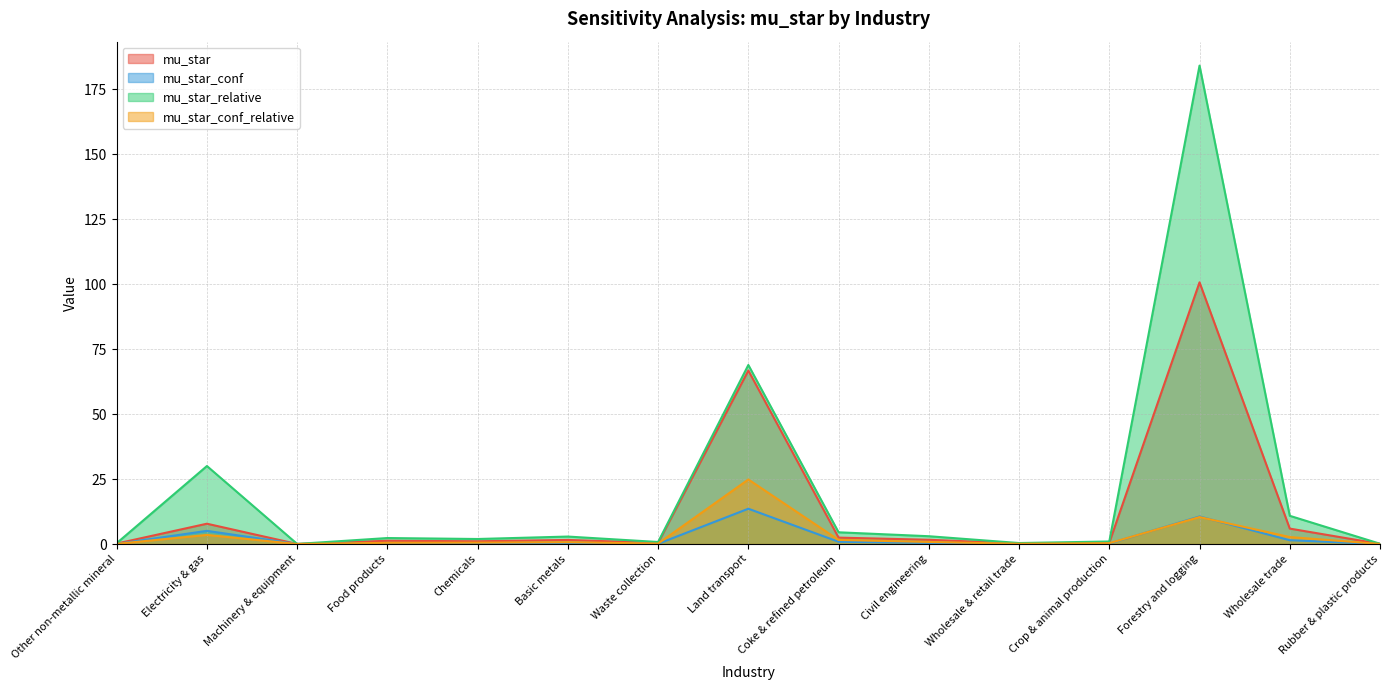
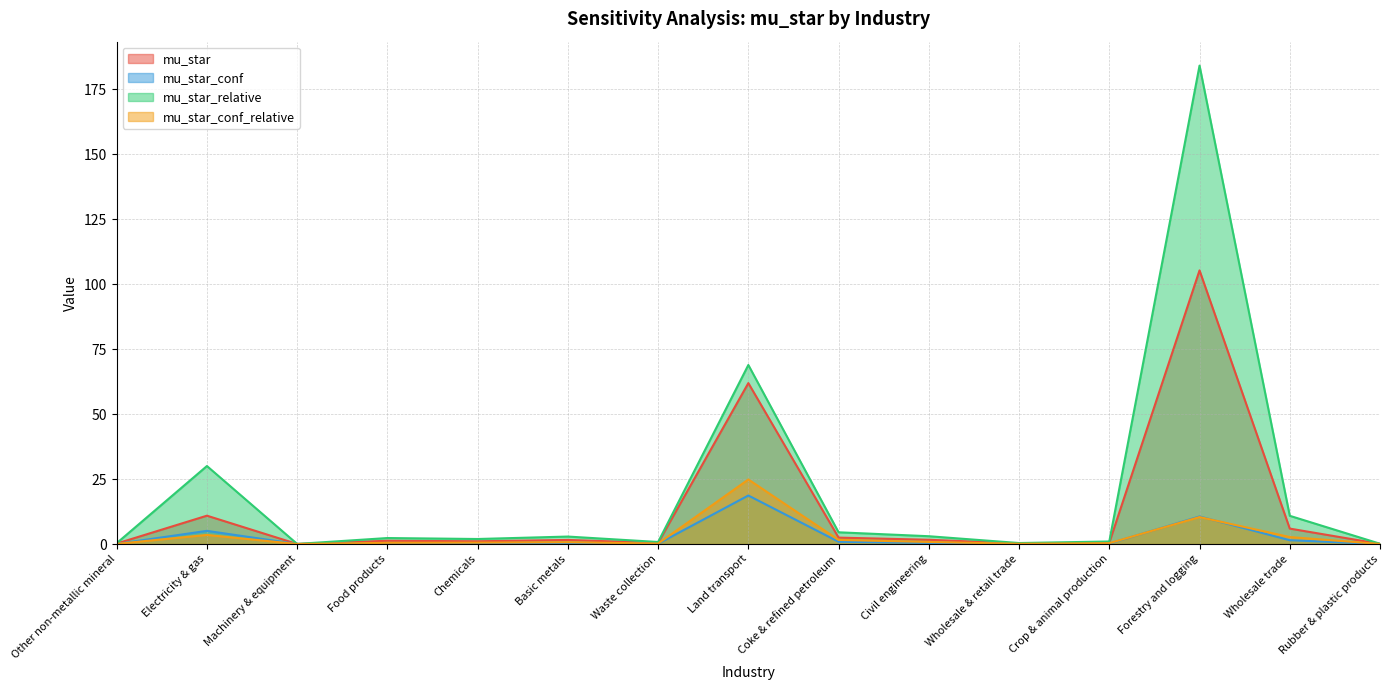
mu_star, Electricity & gas: 8 -> 11
mu_star, Land transport: 67 -> 62
mu_star_conf, Land transport: 14 -> 19
mu_star, Forestry and logging: 101 -> 105
